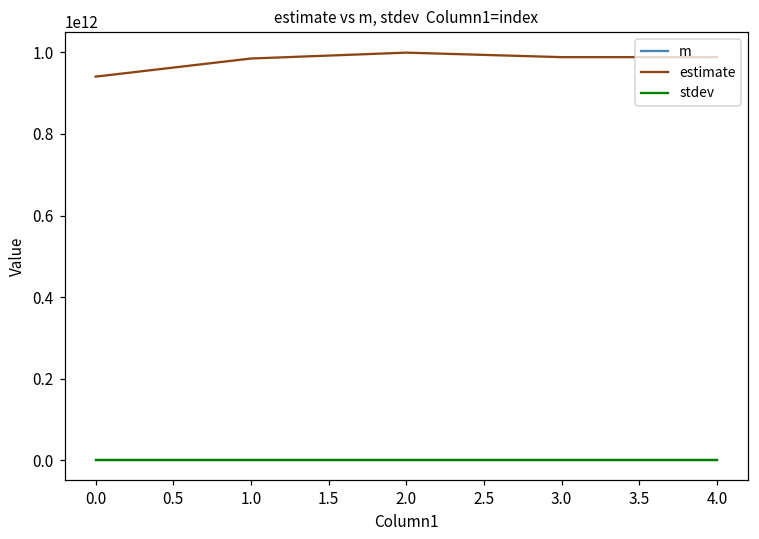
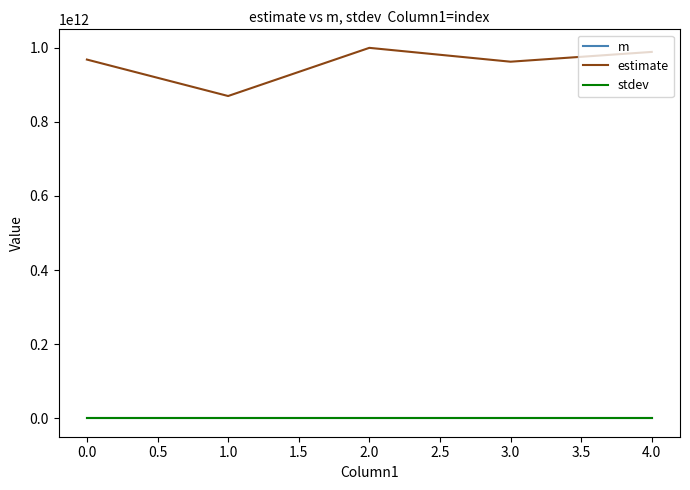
estimate, 0.0: 940000000000 -> 970000000000
estimate, 1.0: 990000000000 -> 870000000000
estimate, 3.0: 990000000000 -> 960000000000
